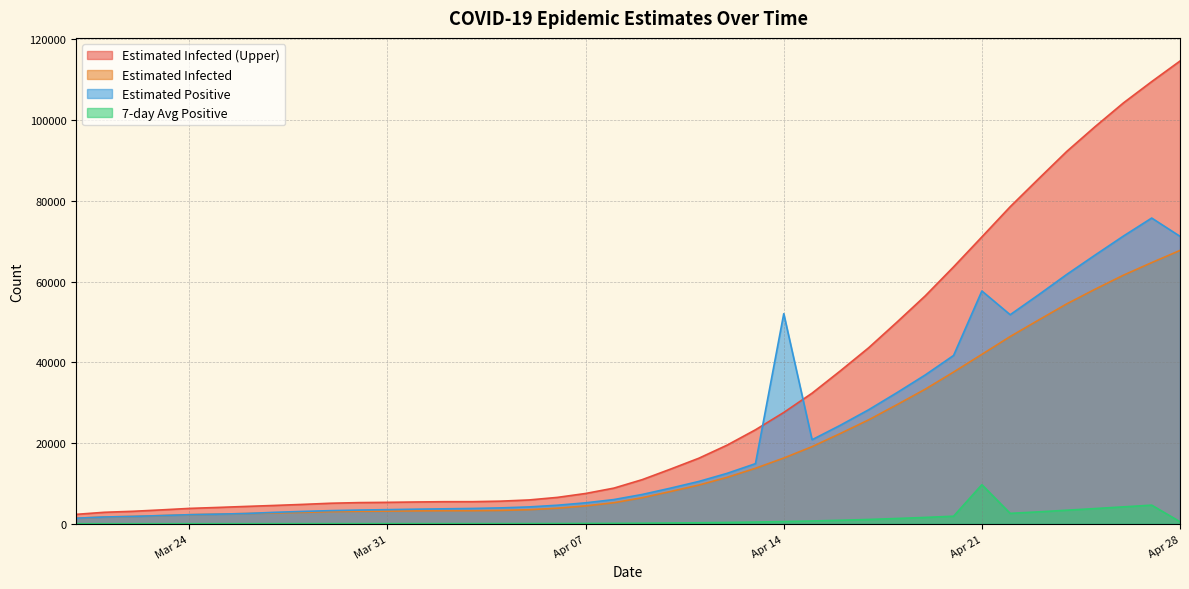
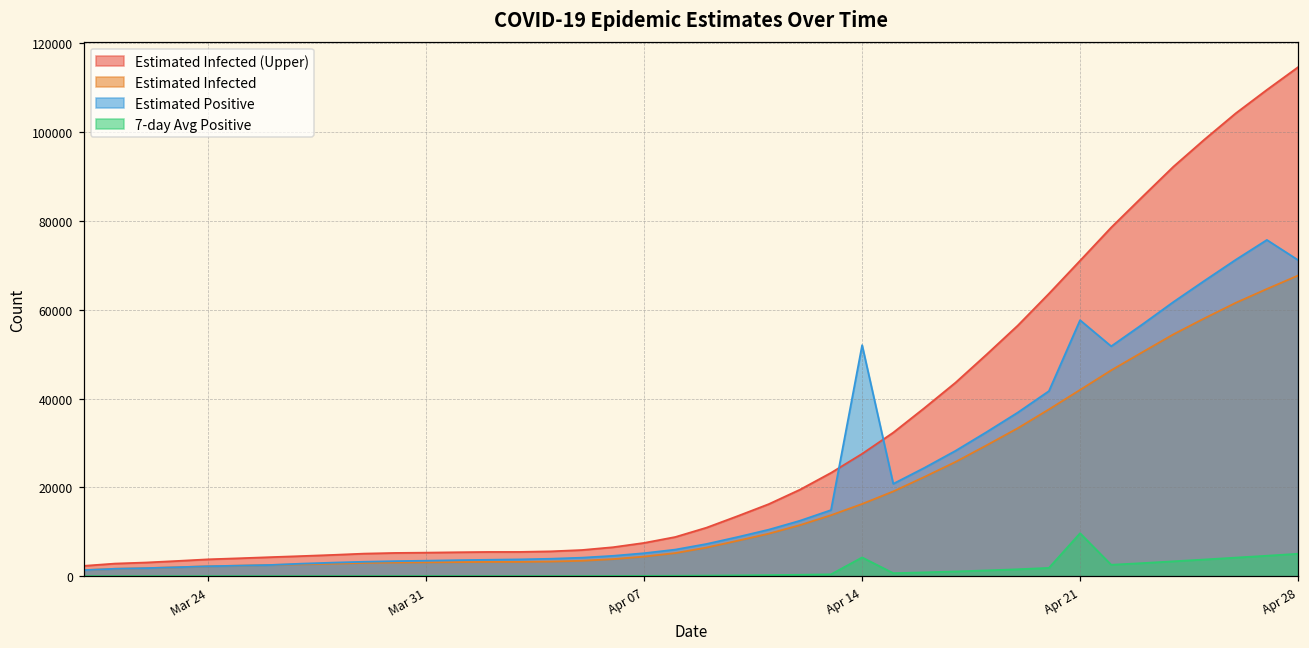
7-day Avg Positive, Apr 14: 1000 -> 4000
7-day Avg Positive, Apr 28: 1000 -> 5000
